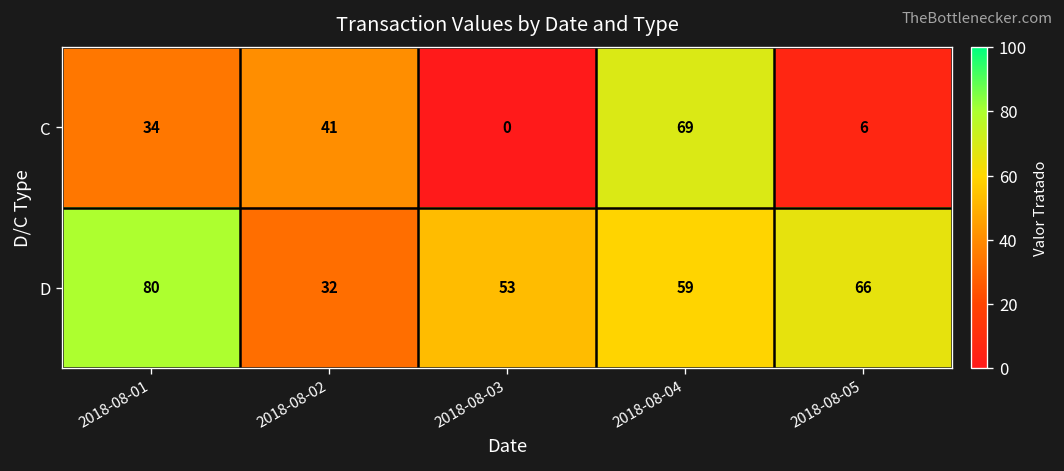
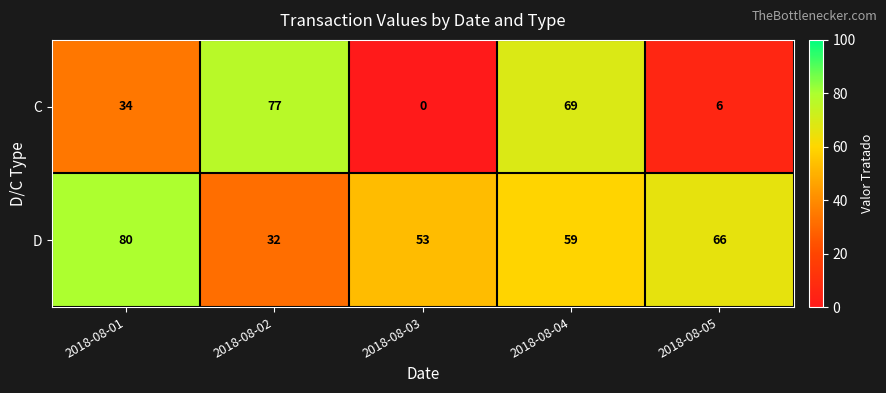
C, 2018-08-02: 41 -> 77
